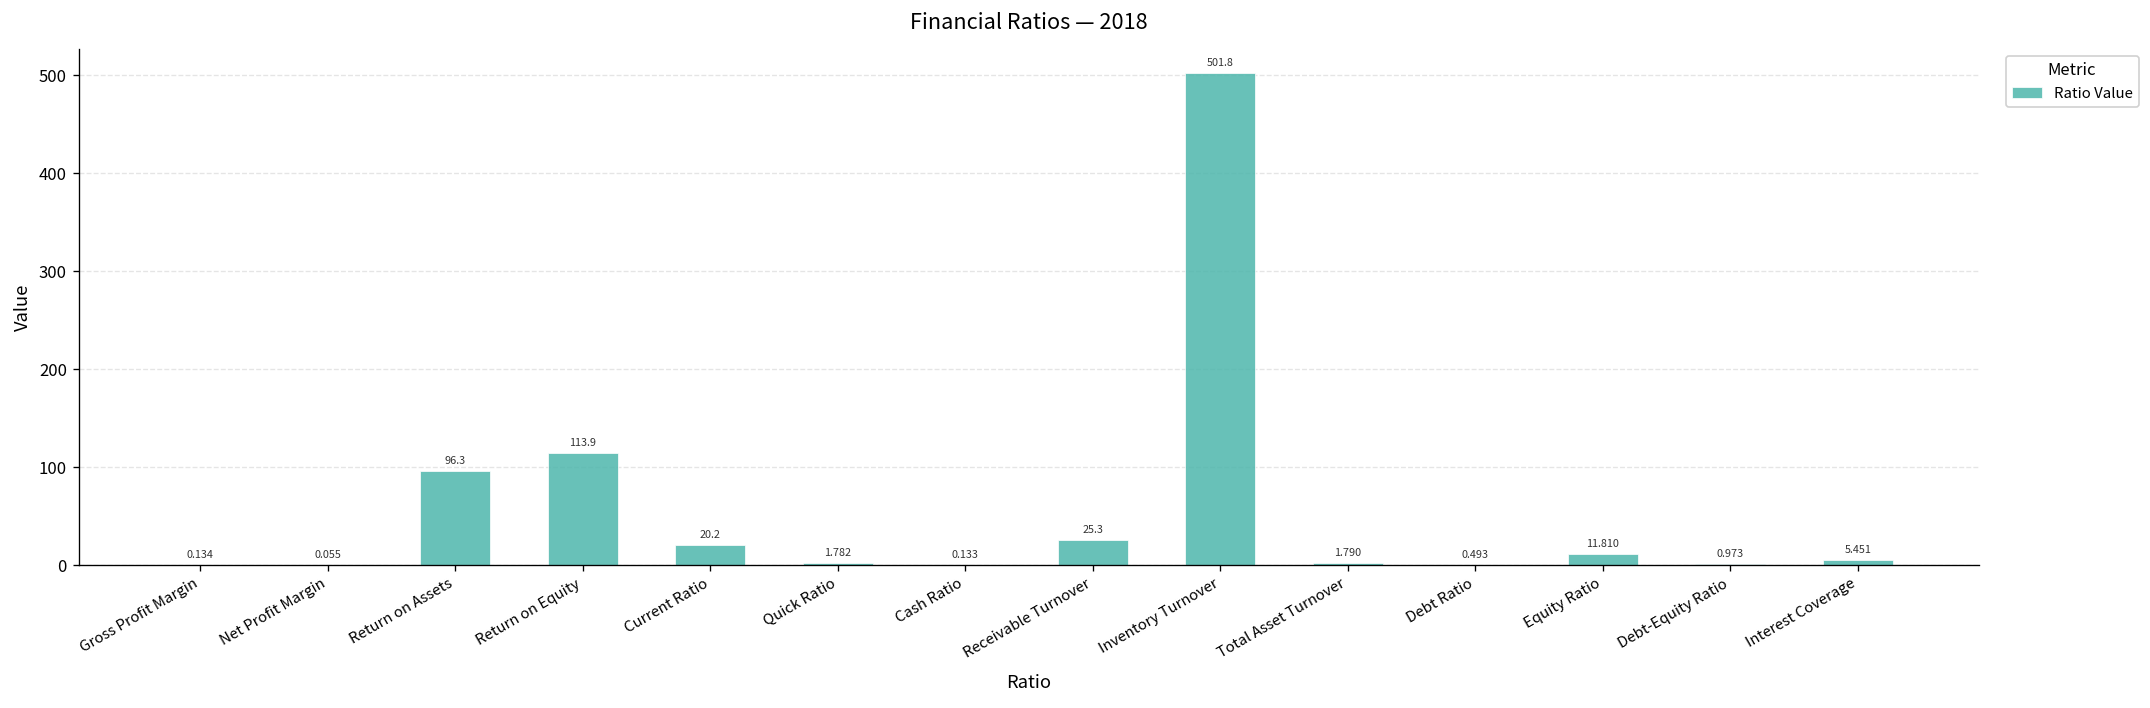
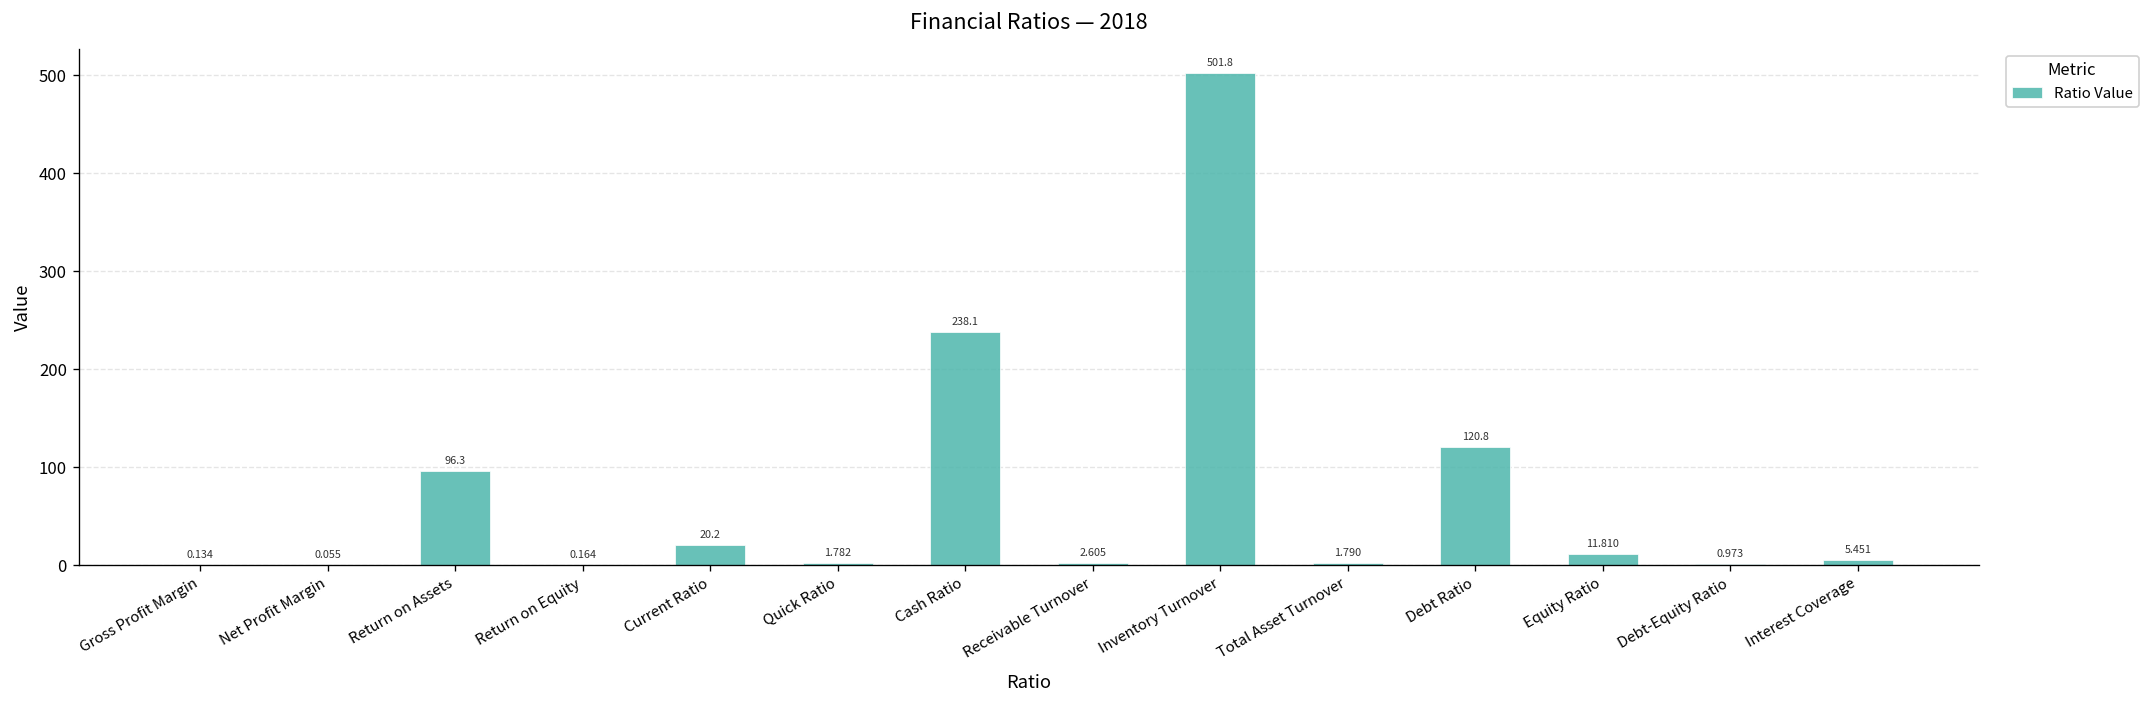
Return on Equity: 113.9 -> 0.164
Cash Ratio: 0.133 -> 238.1
Receivable Turnover: 25.3 -> 2.605
Debt Ratio: 0.493 -> 120.8
